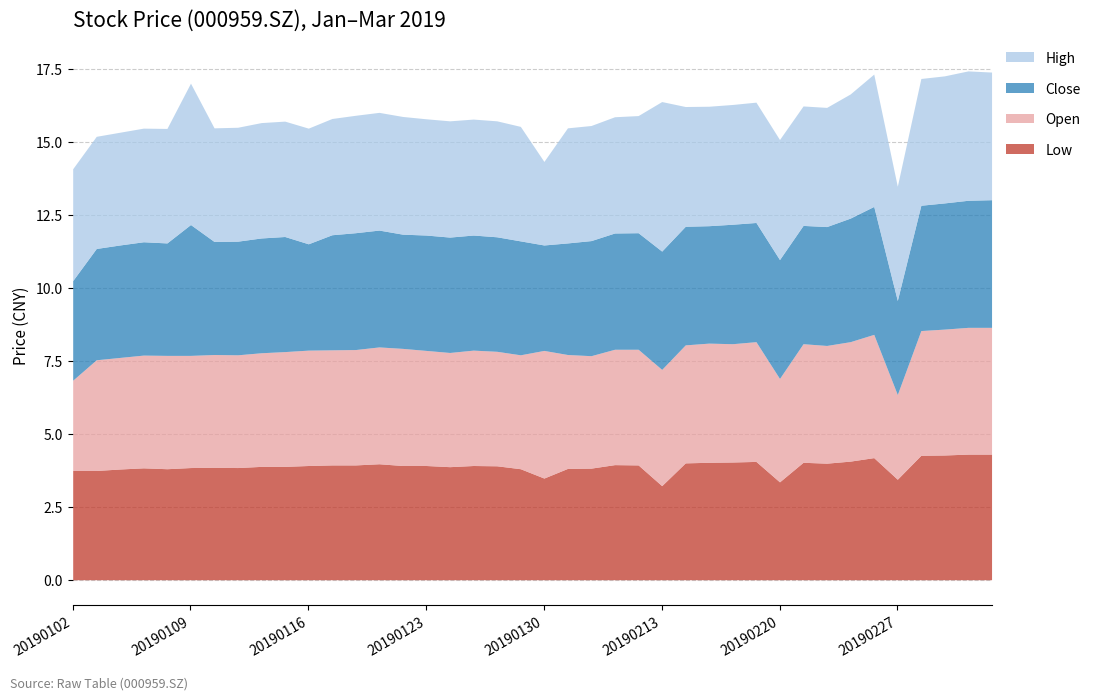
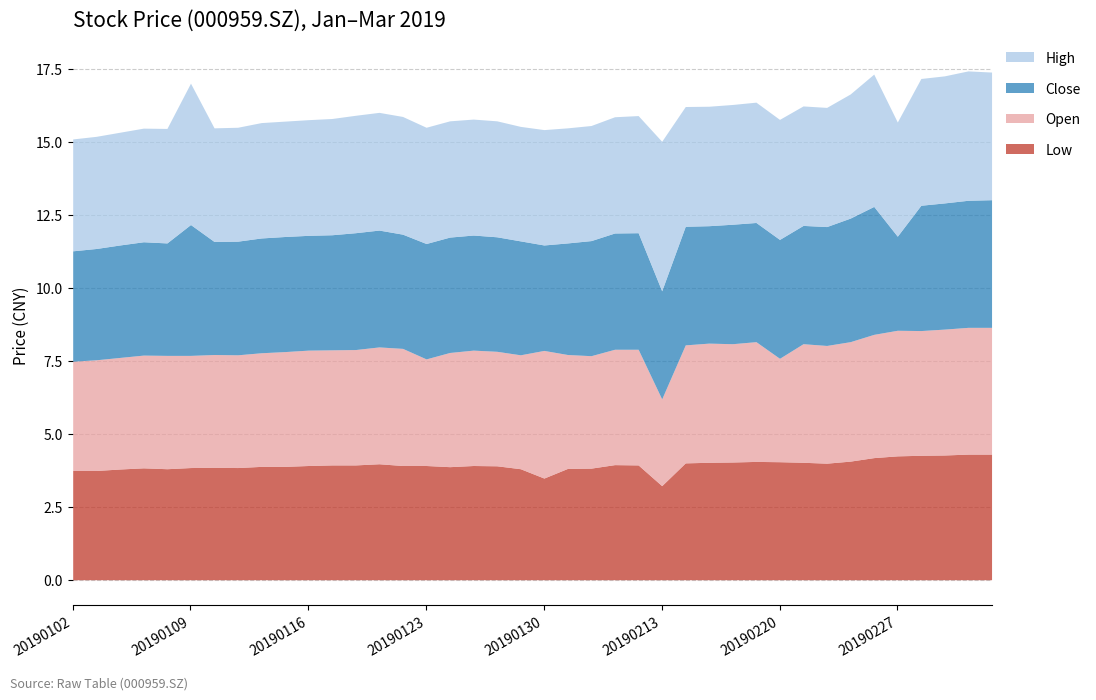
Open, 20190102: 3.1 -> 3.7
Close, 20190102: 3.4 -> 3.8
Close, 20190116: 3.6 -> 3.9
Open, 20190123: 3.9 -> 3.7
High, 20190130: 2.9 -> 4.0
Open, 20190213: 4.0 -> 3.0
Close, 20190213: 4.1 -> 3.7
Low, 20190220: 3.4 -> 4.0
Low, 20190227: 3.4 -> 4.2
Open, 20190227: 2.9 -> 4.3
